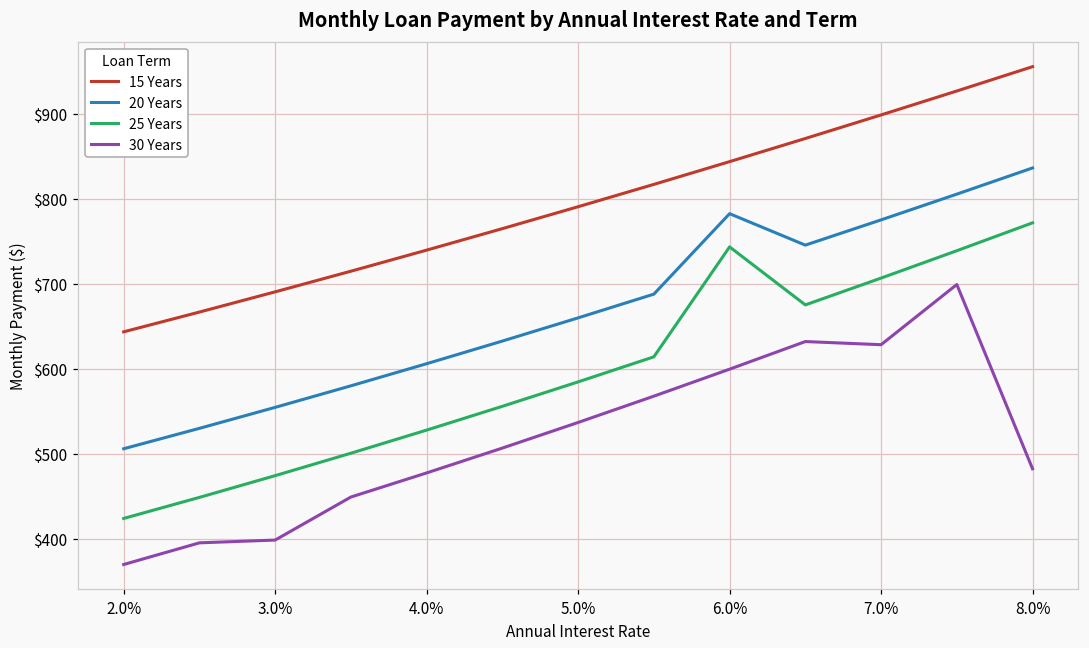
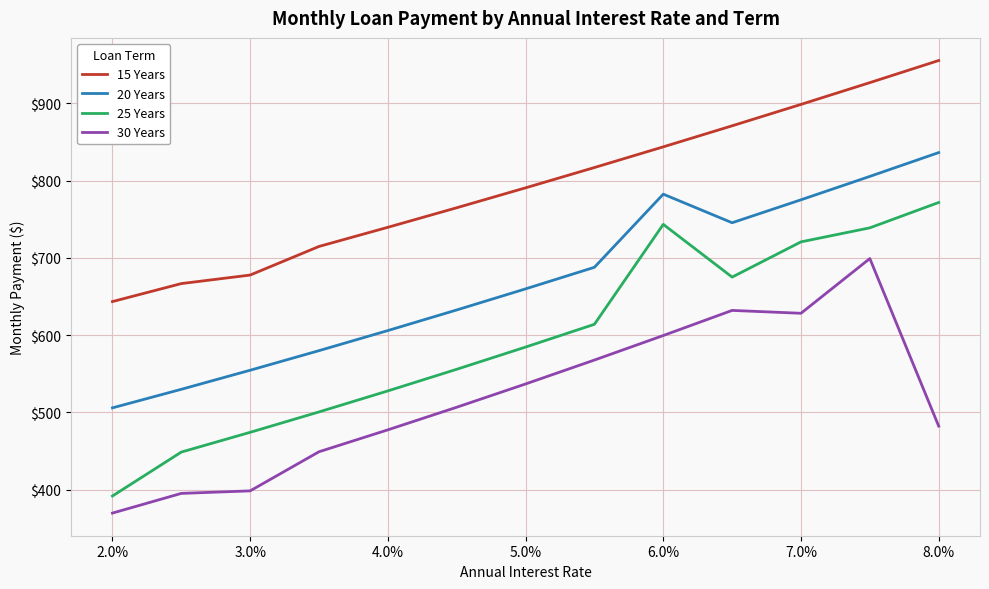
25 Years, 2.0%: $420 -> $390
15 Years, 3.0%: $690 -> $680
25 Years, 7.0%: $710 -> $720
